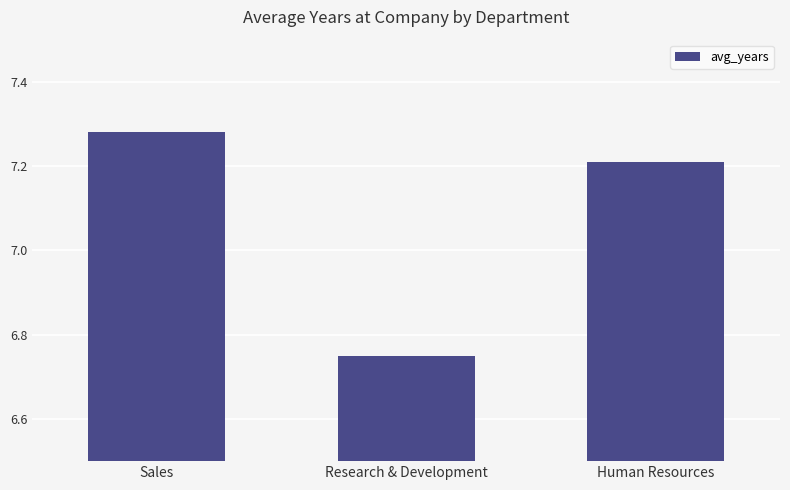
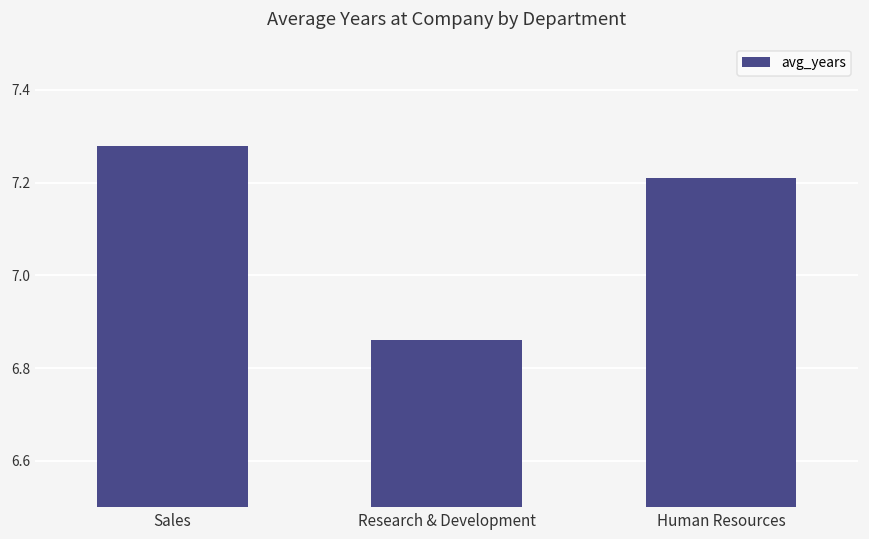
Research & Development: 6.75 -> 6.86
